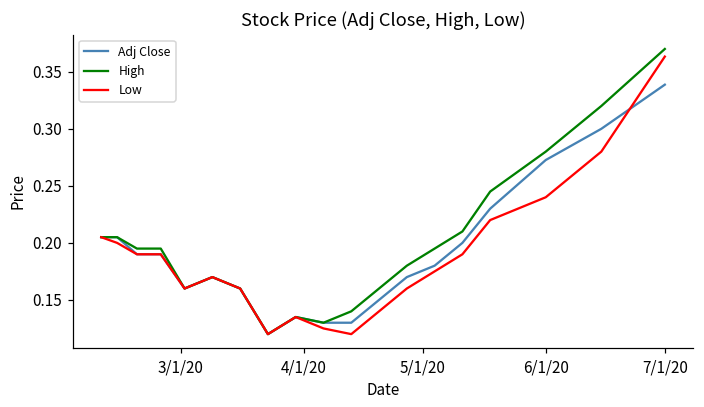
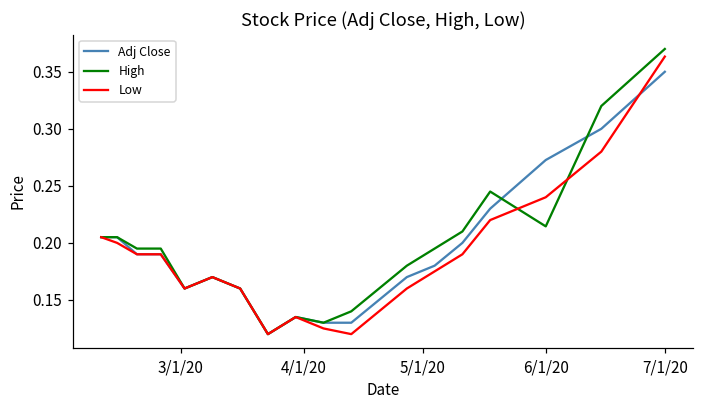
High, 6/1/20: 0.280 -> 0.214
Adj Close, 7/1/20: 0.339 -> 0.350
